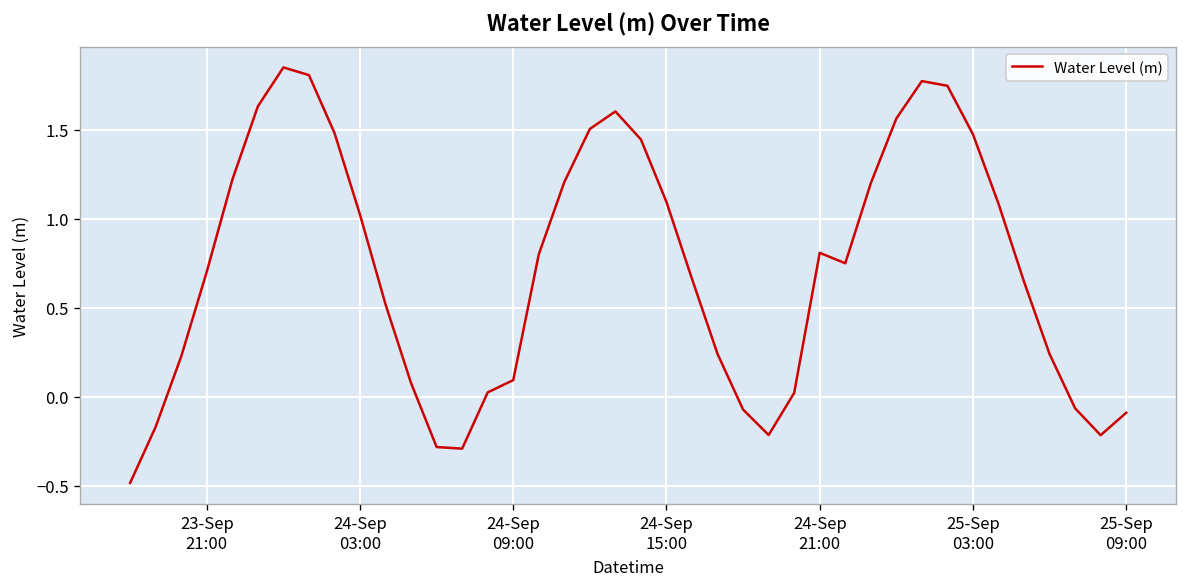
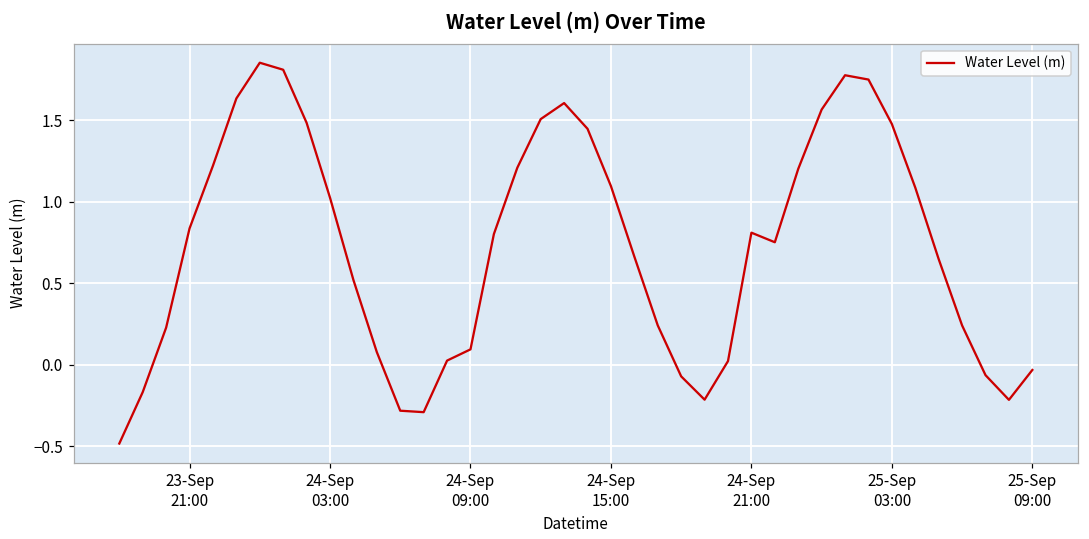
23-Sep 21:00: 0.70 -> 0.84
25-Sep 09:00: -0.09 -> -0.03
